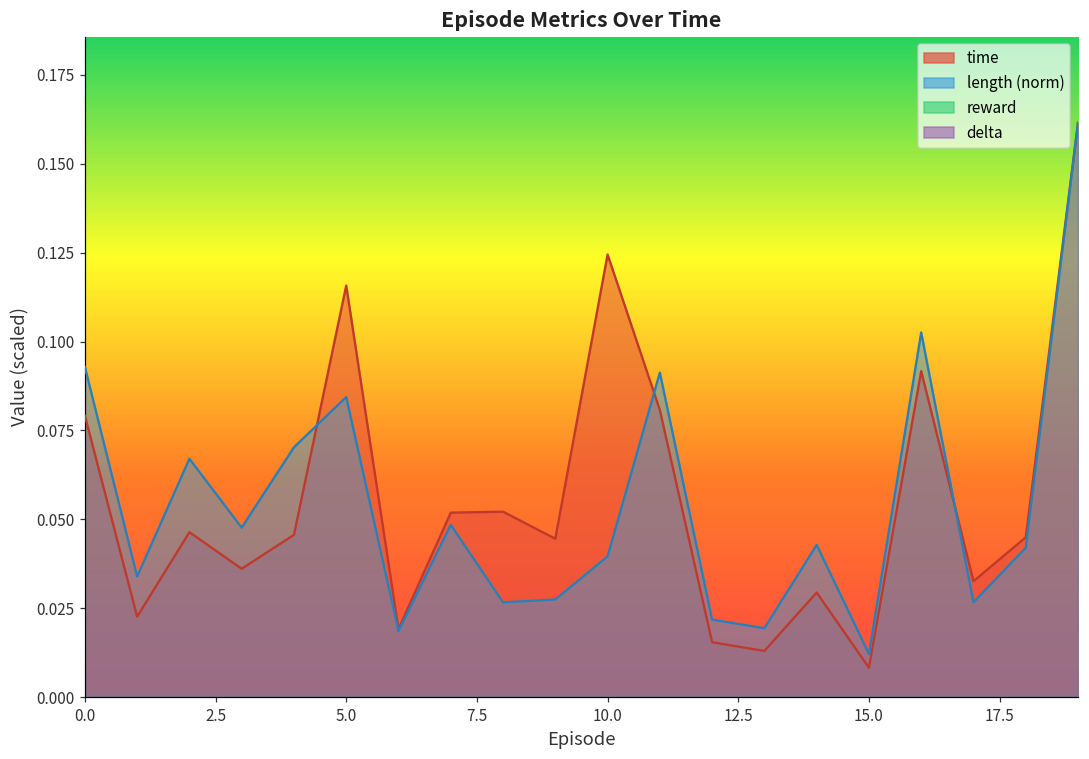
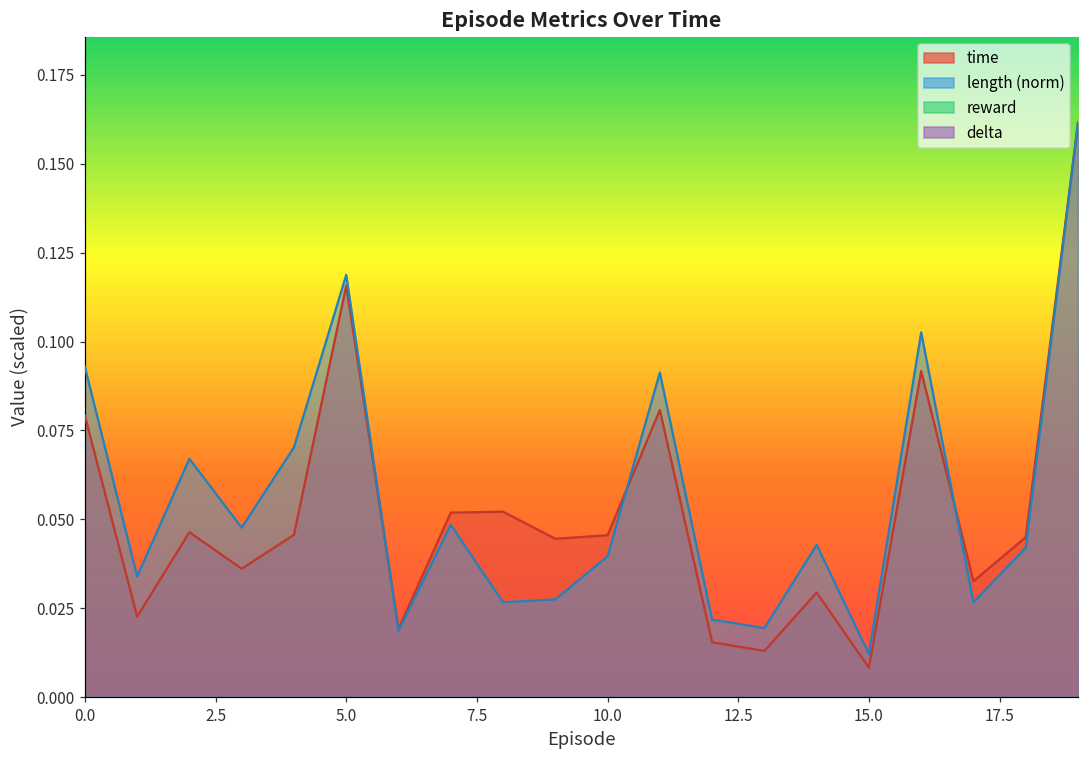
length (norm), 5.0: 0.084 -> 0.119
time, 10.0: 0.124 -> 0.046
